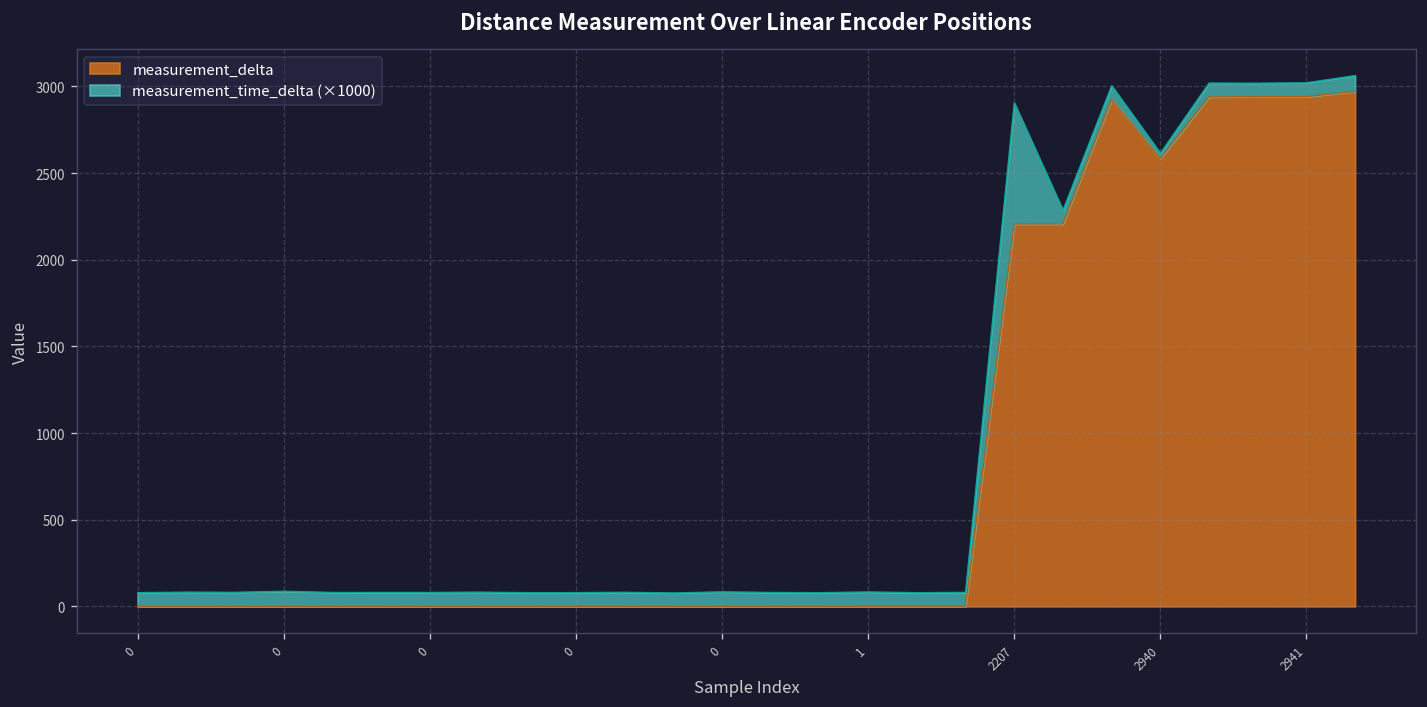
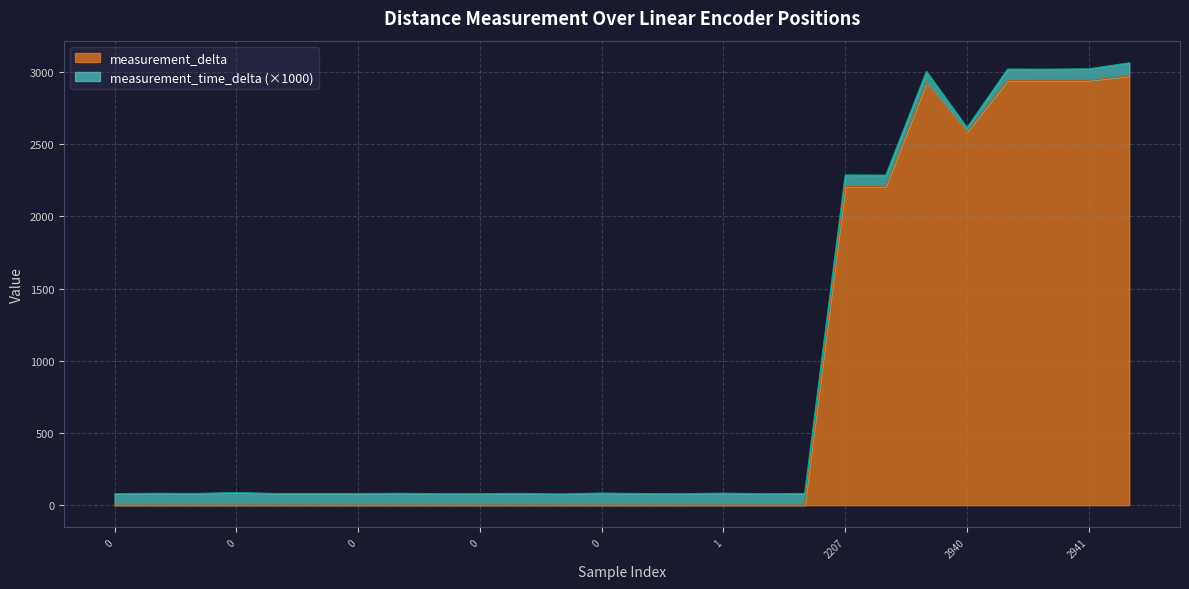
measurement_time_delta (×1000), 2207: 700 -> 80
